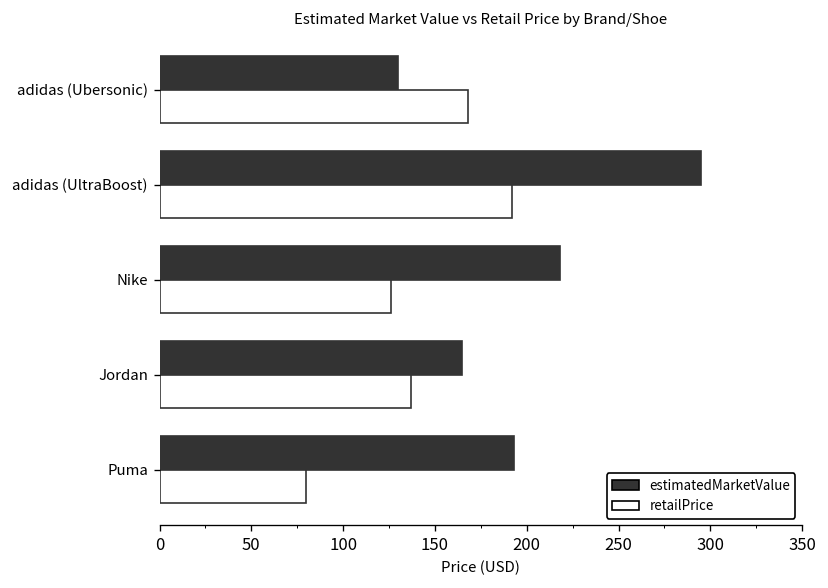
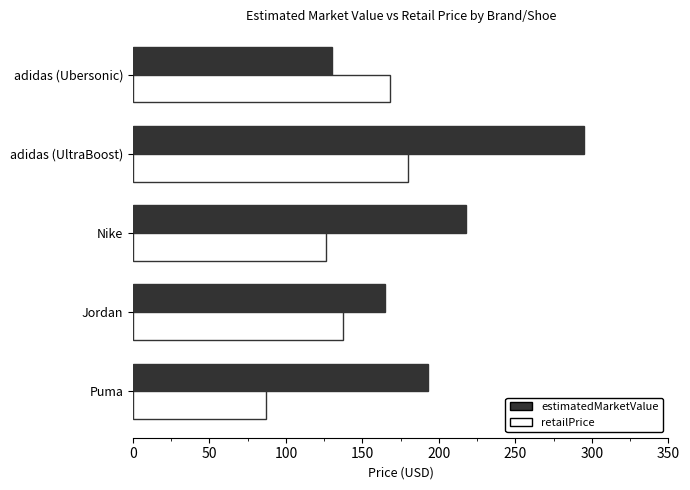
retailPrice, adidas (UltraBoost): 192 -> 180
retailPrice, Puma: 80 -> 87
